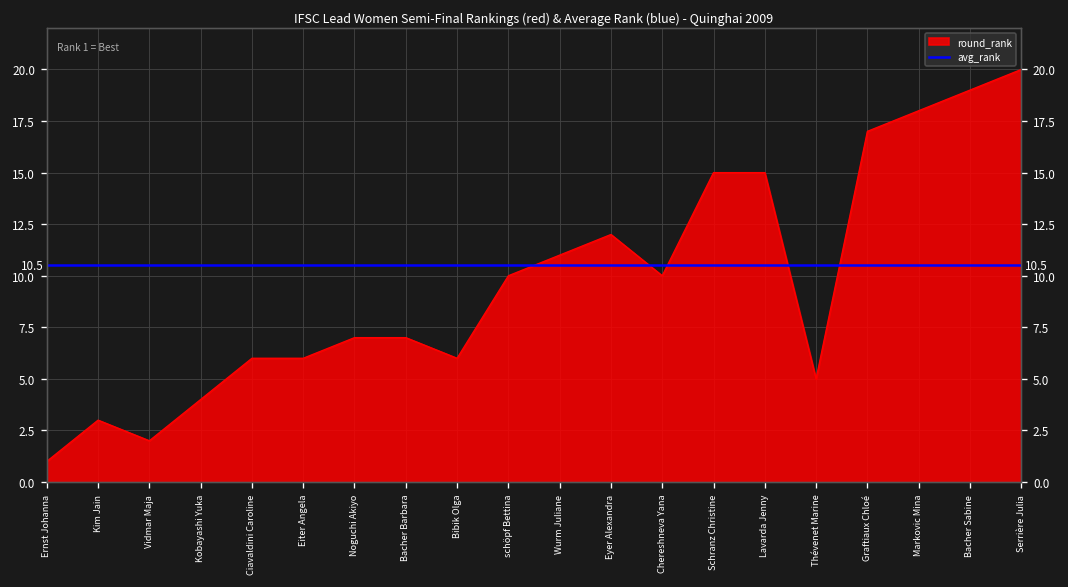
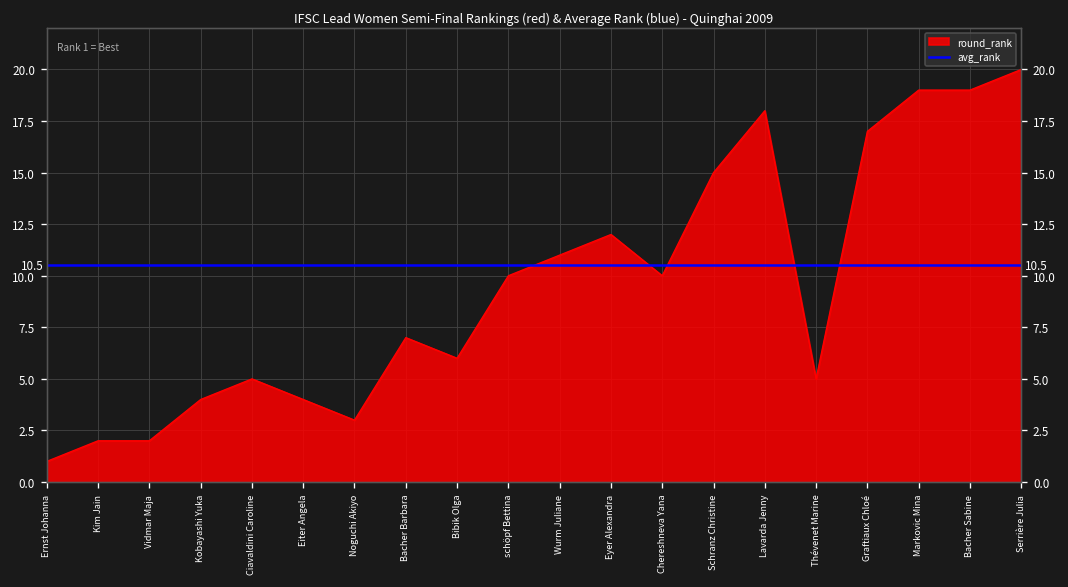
round_rank, Kim Jain: 3 -> 2
round_rank, Ciavaldini Caroline: 6 -> 5
round_rank, Eiter Angela: 6 -> 4
round_rank, Noguchi Akiyo: 7 -> 3
round_rank, Lavarda Jenny: 15 -> 18
round_rank, Markovic Mina: 18 -> 19
